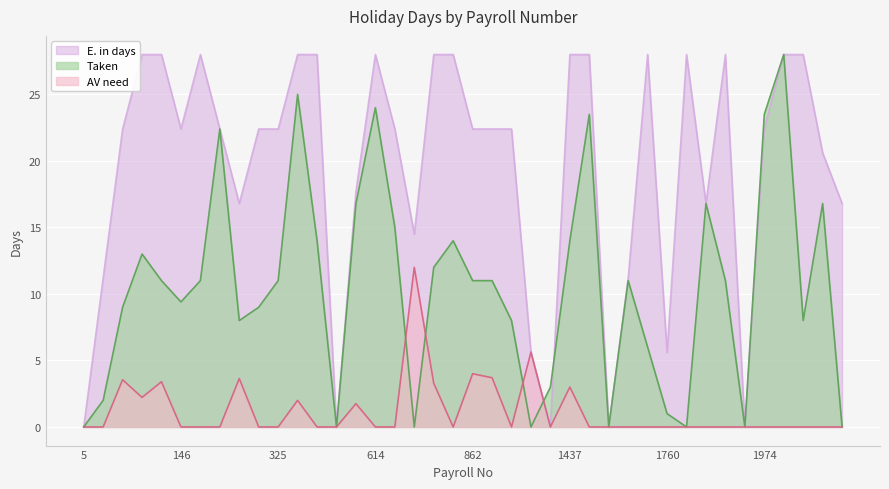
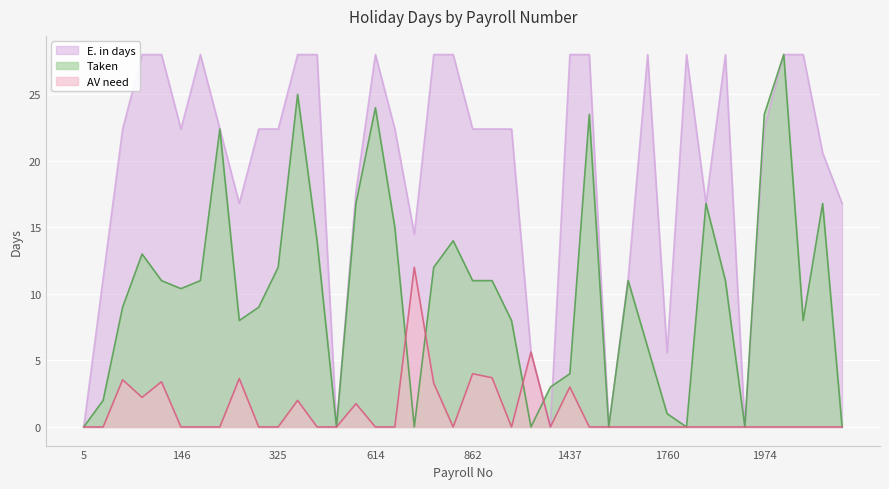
Taken, 146: 9.4 -> 10.4
Taken, 325: 11 -> 12
Taken, 1437: 14 -> 4
